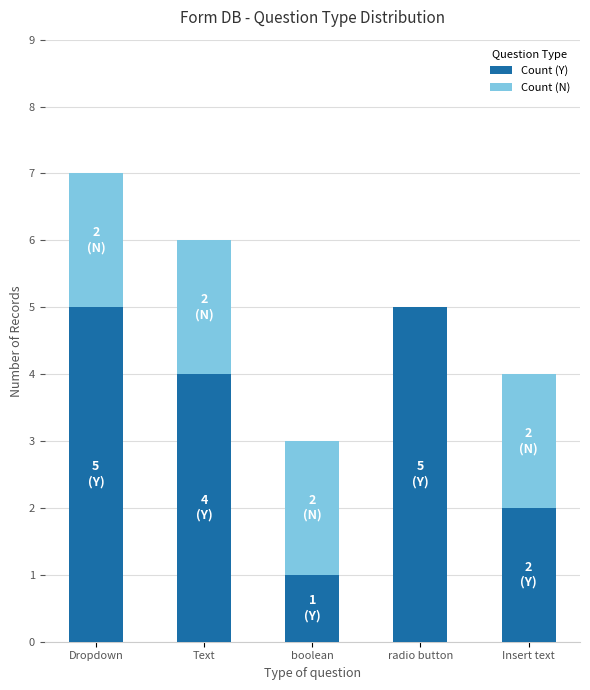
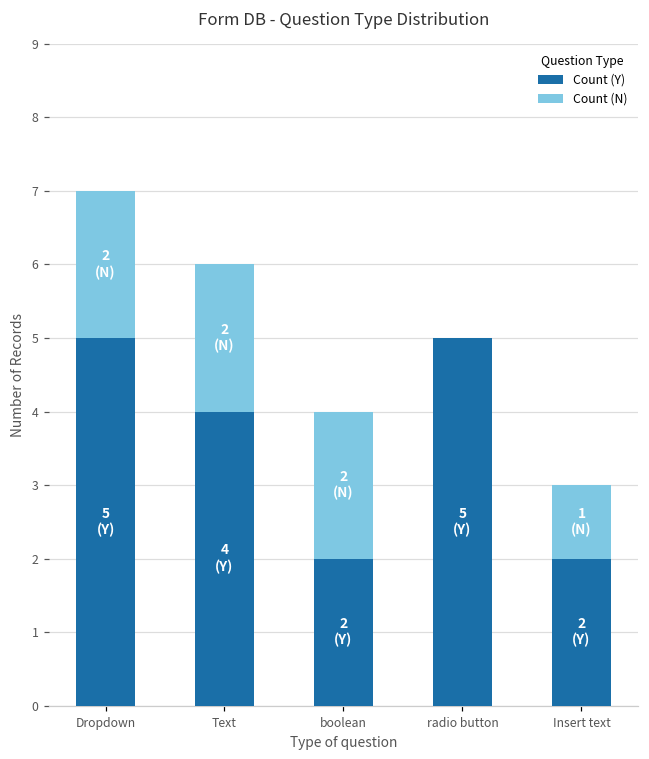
Count (Y), boolean: 1 -> 2
Count (N), Insert text: 2 -> 1
